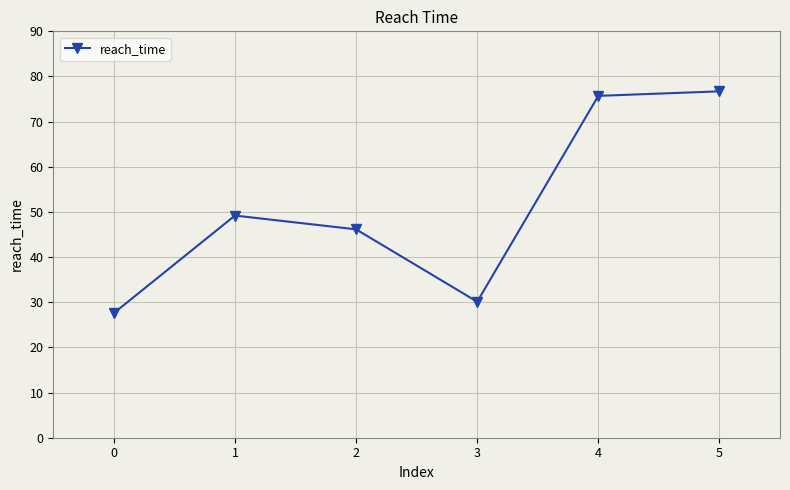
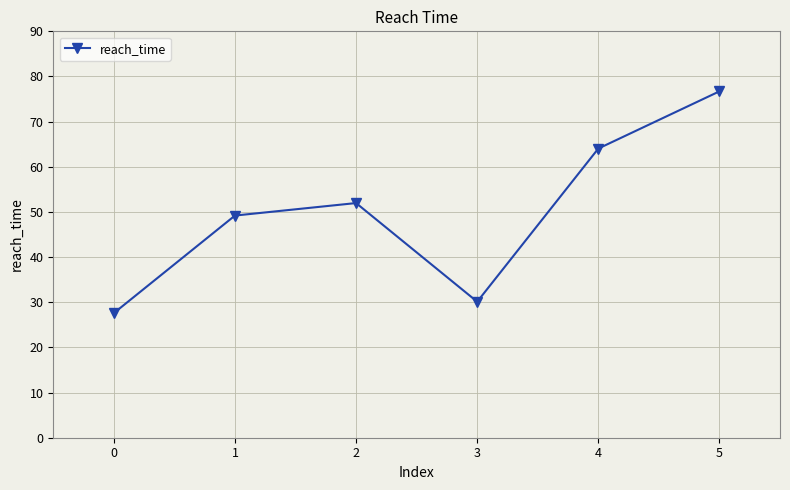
2: 46 -> 52
4: 76 -> 64
